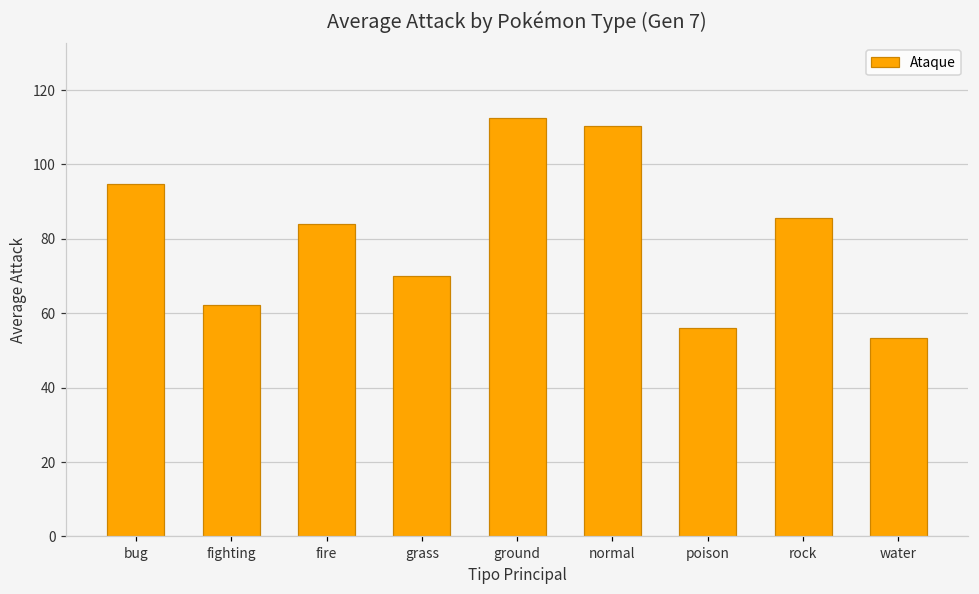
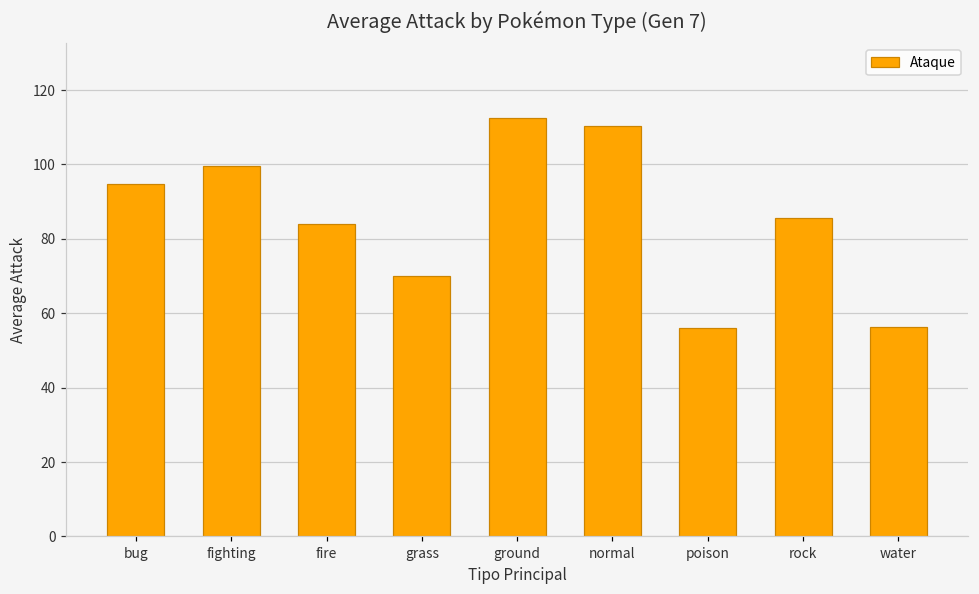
fighting: 62 -> 100
water: 53 -> 56
